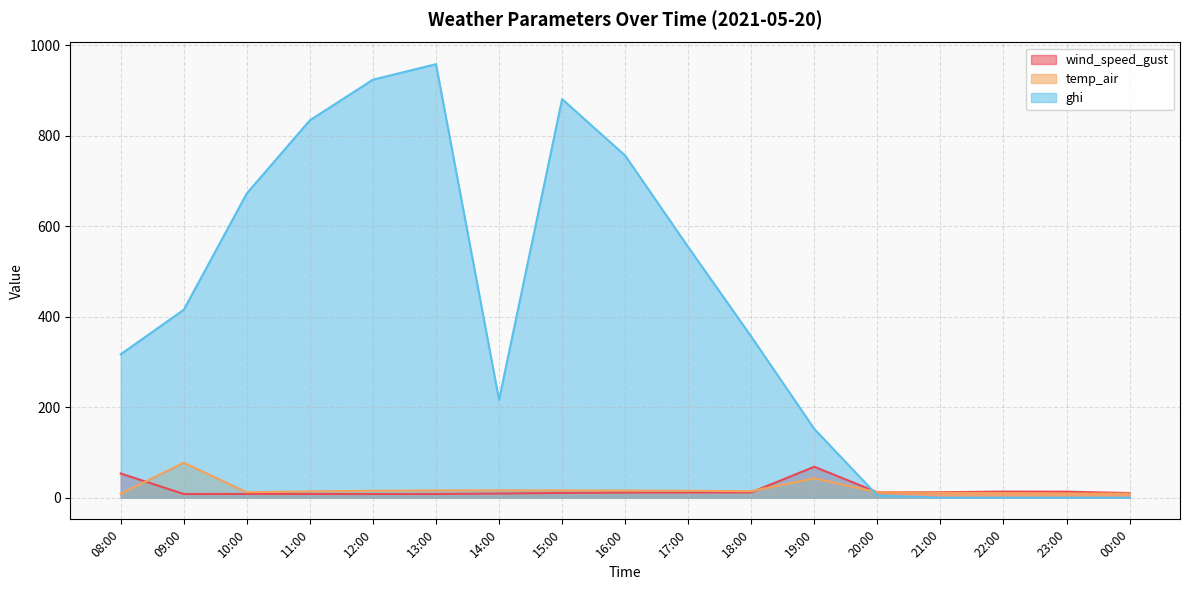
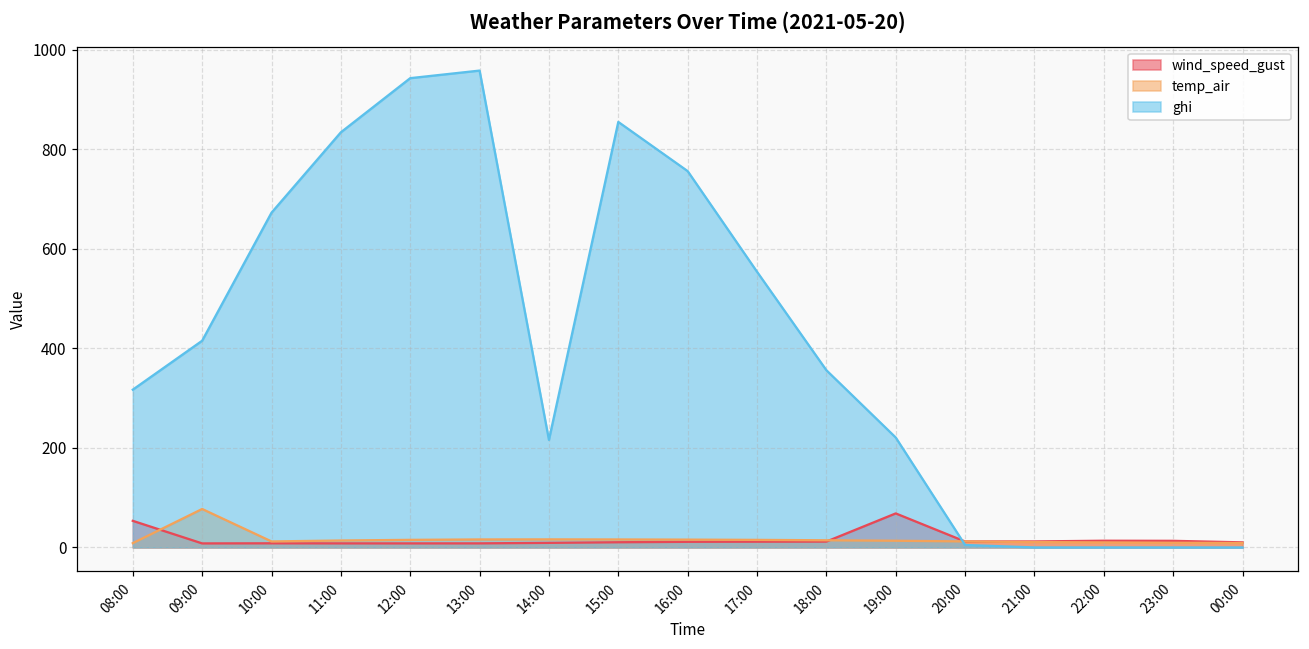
ghi, 12:00: 920 -> 940
ghi, 15:00: 880 -> 860
temp_air, 19:00: 40 -> 10
ghi, 19:00: 150 -> 220
